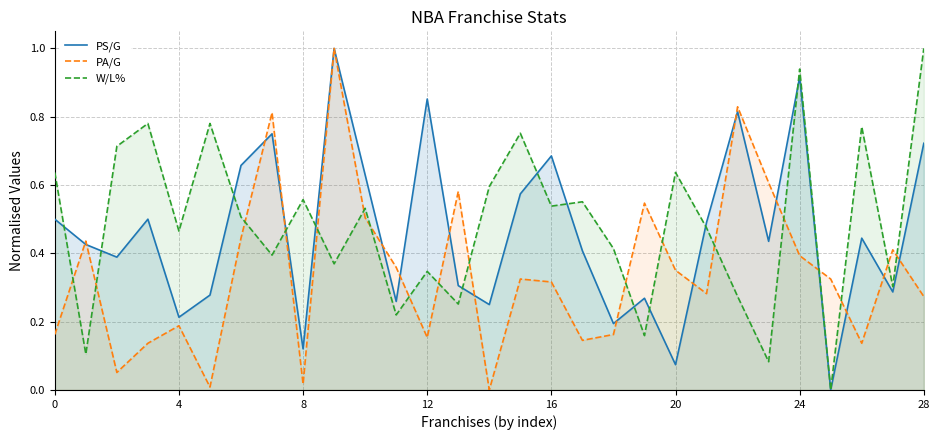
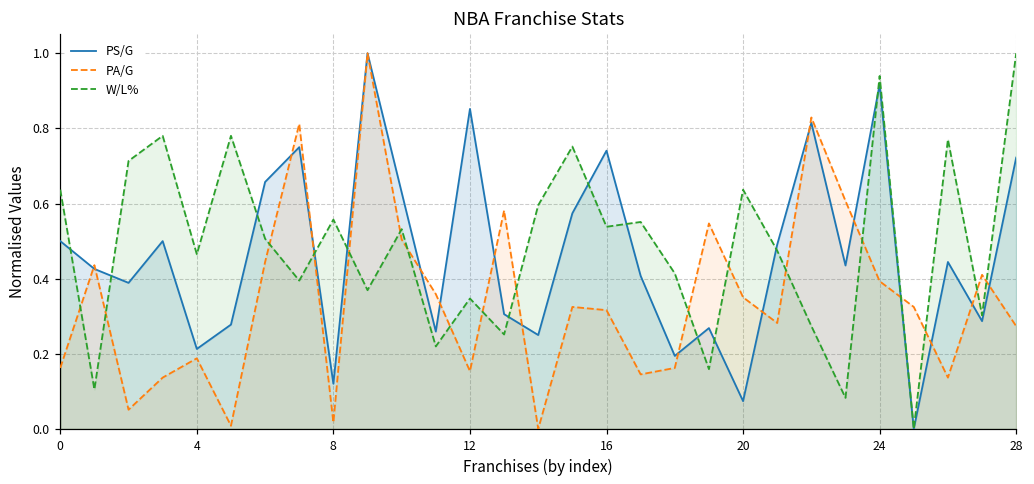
PS/G, 16: 0.69 -> 0.74
